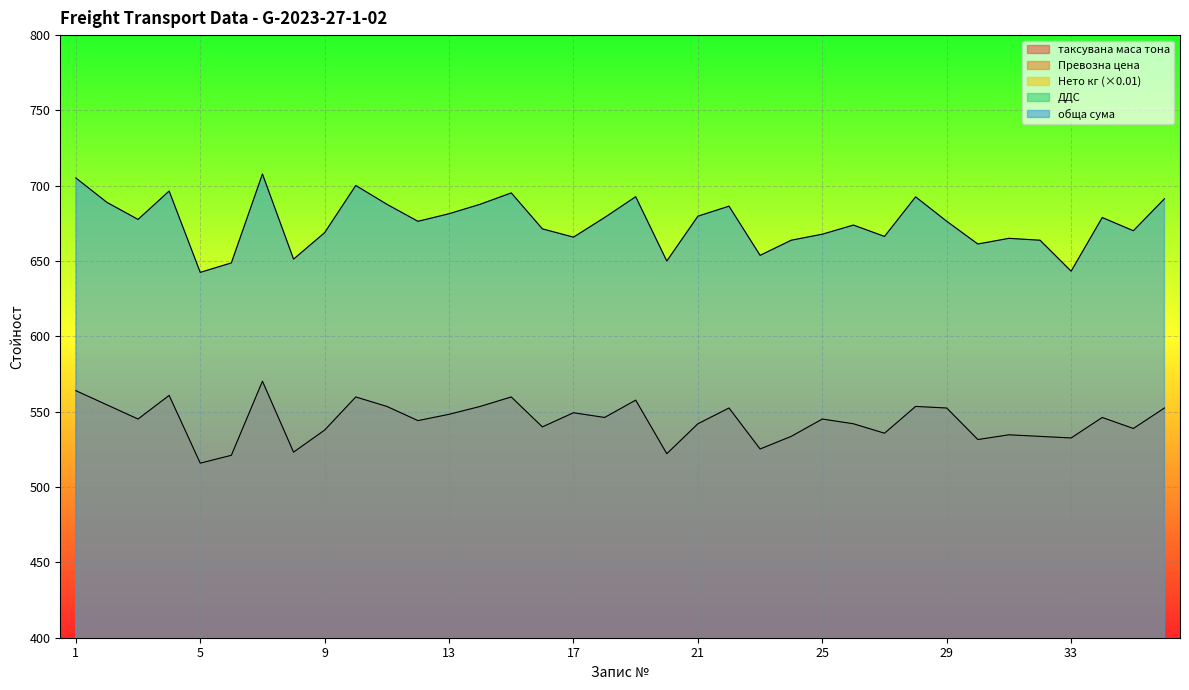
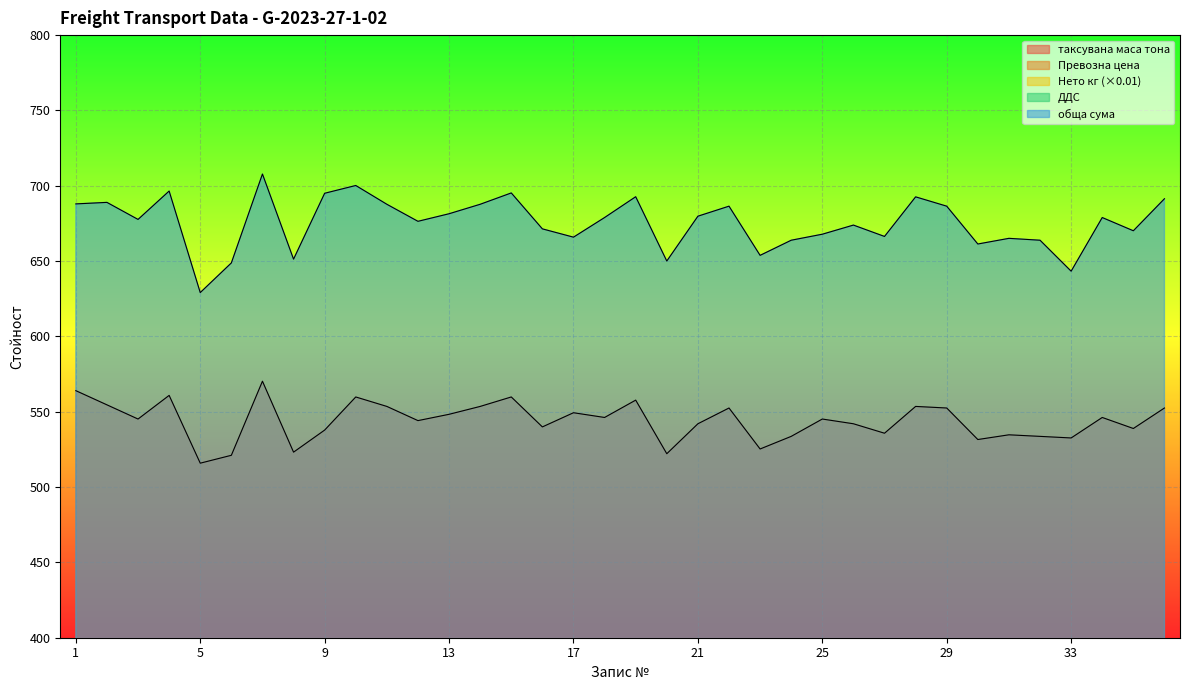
обща сума, 1: 705 -> 688
обща сума, 5: 643 -> 629
обща сума, 9: 669 -> 695
обща сума, 29: 676 -> 686
